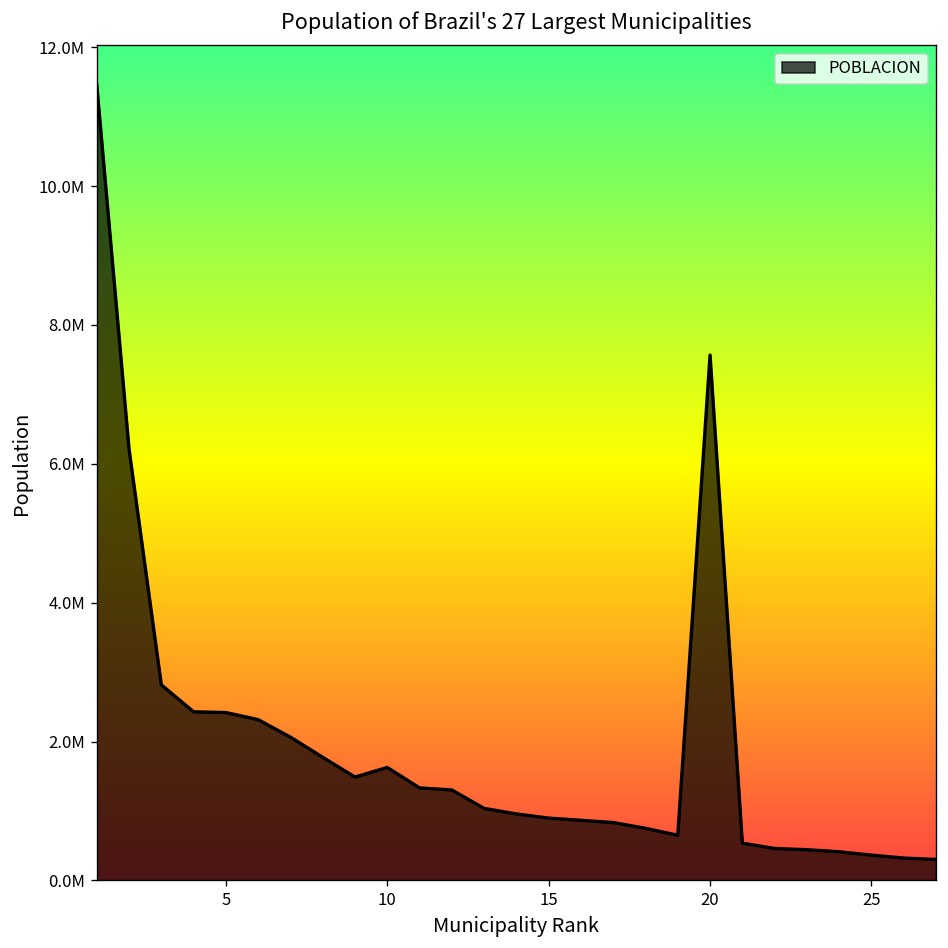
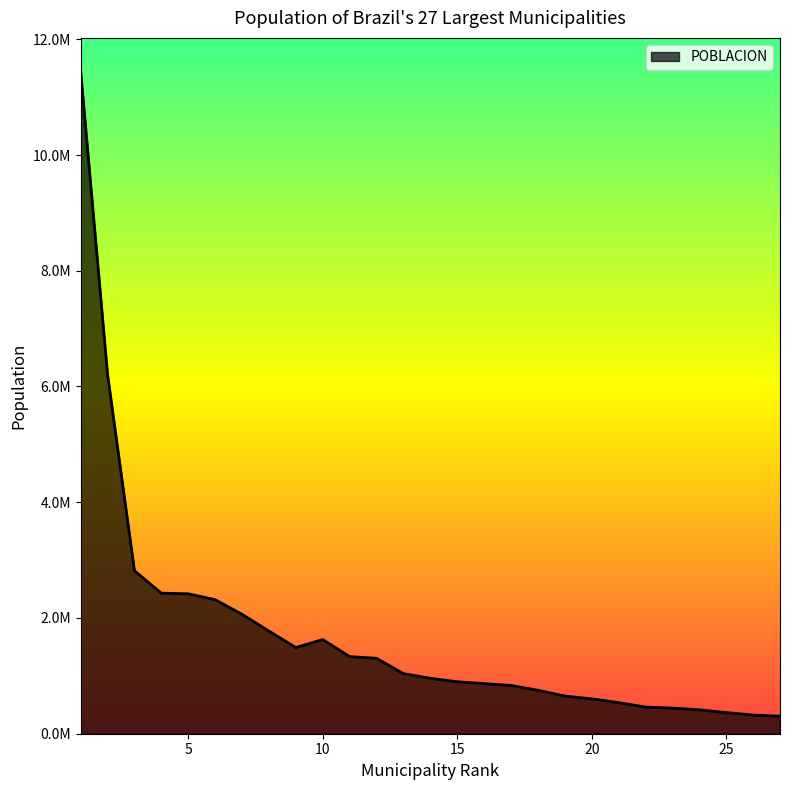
20: 7600000 -> 600000
